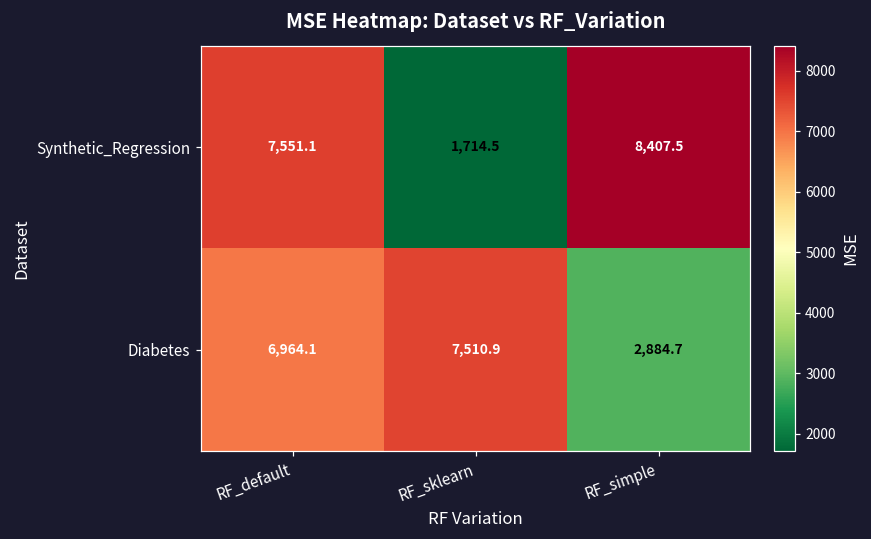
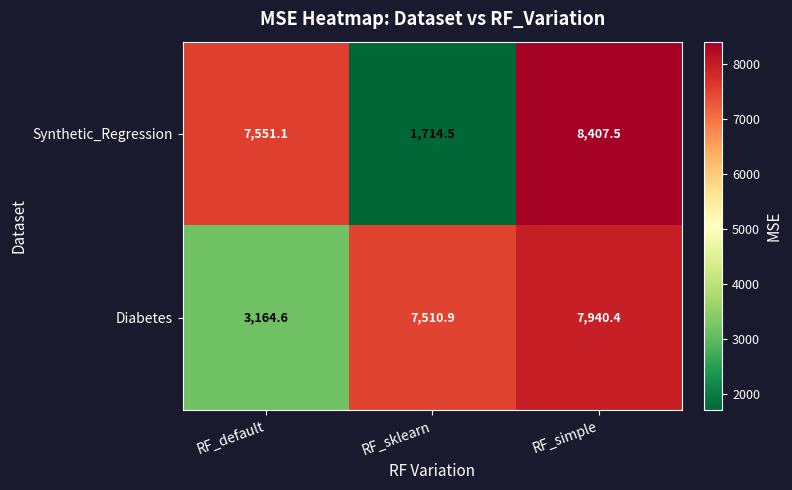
Diabetes, RF_default: 6,964.1 -> 3,164.6
Diabetes, RF_simple: 2,884.7 -> 7,940.4
